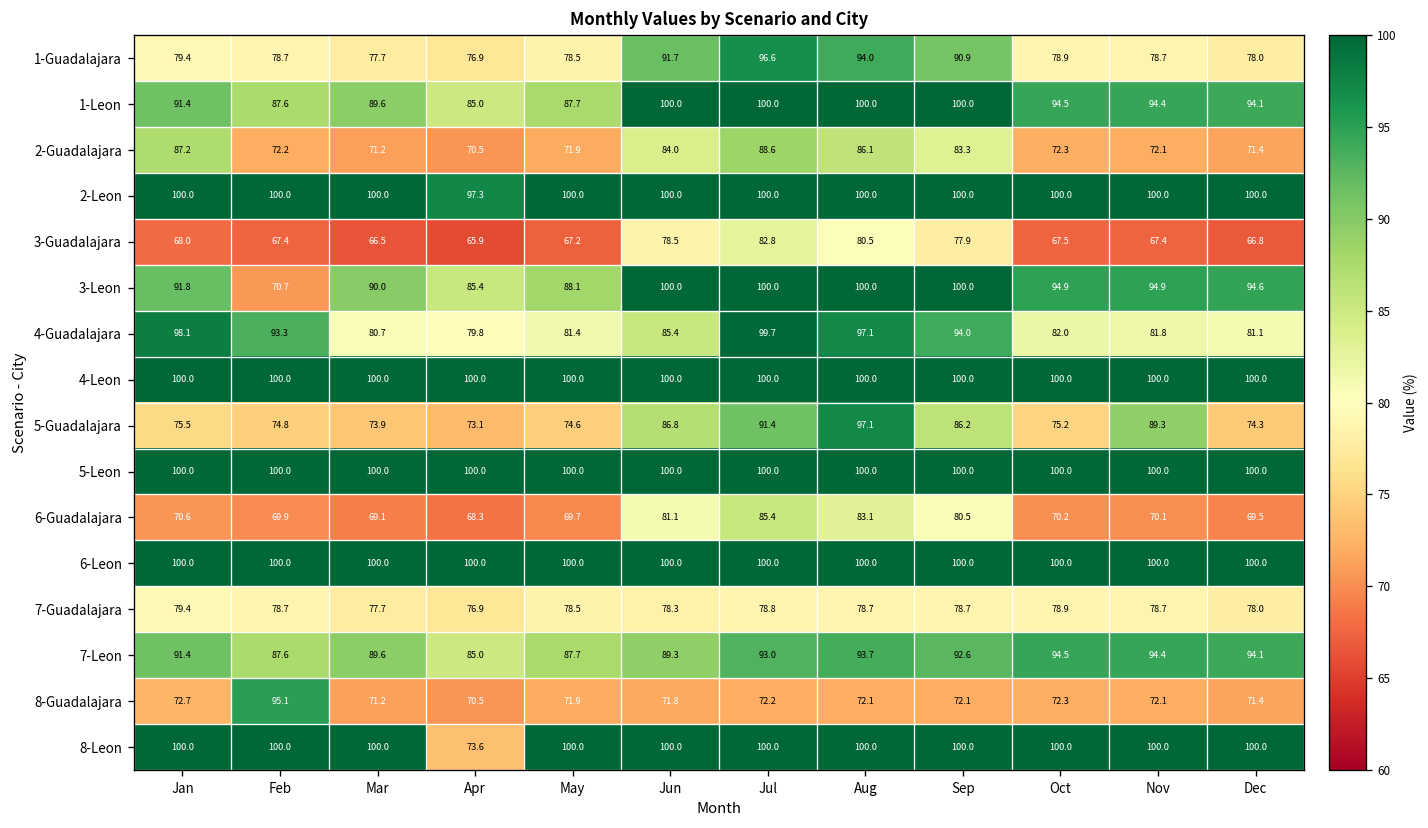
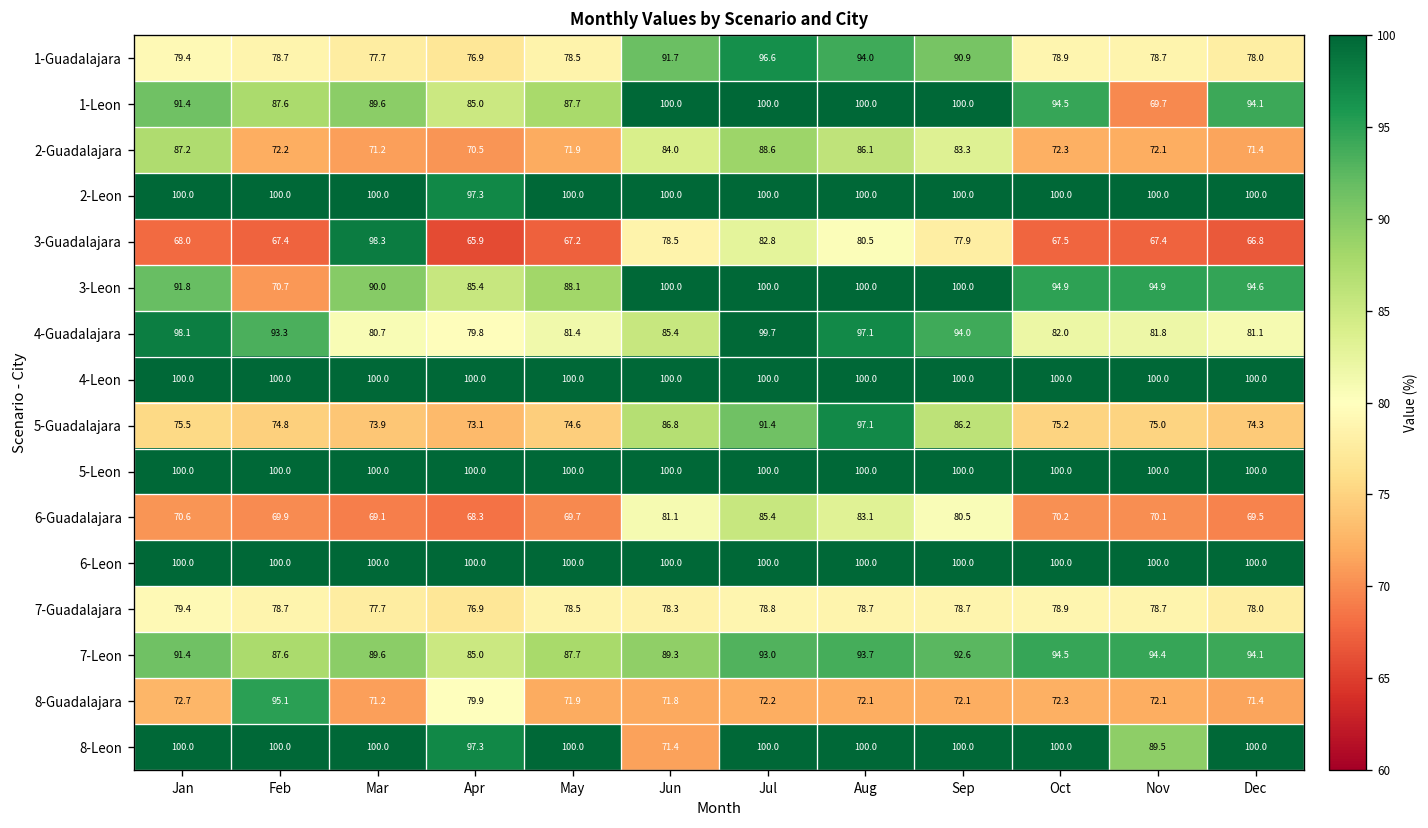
1-Leon, Nov: 94.4 -> 69.7
3-Guadalajara, Mar: 66.5 -> 98.3
5-Guadalajara, Nov: 89.3 -> 75.0
8-Guadalajara, Apr: 70.5 -> 79.9
8-Leon, Apr: 73.6 -> 97.3
8-Leon, Jun: 100.0 -> 71.4
8-Leon, Nov: 100.0 -> 89.5
